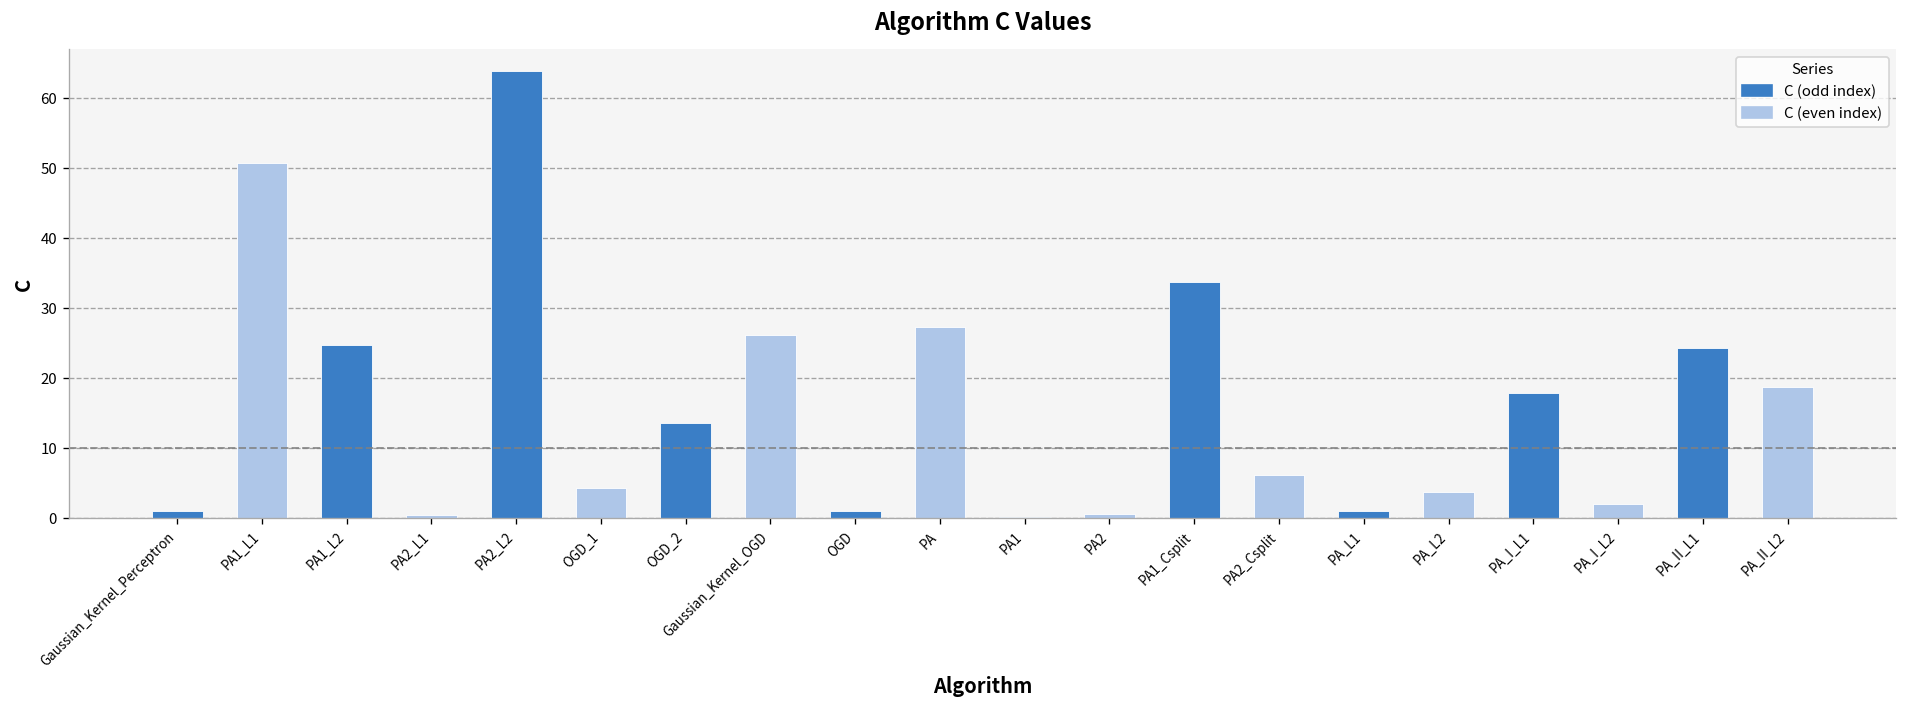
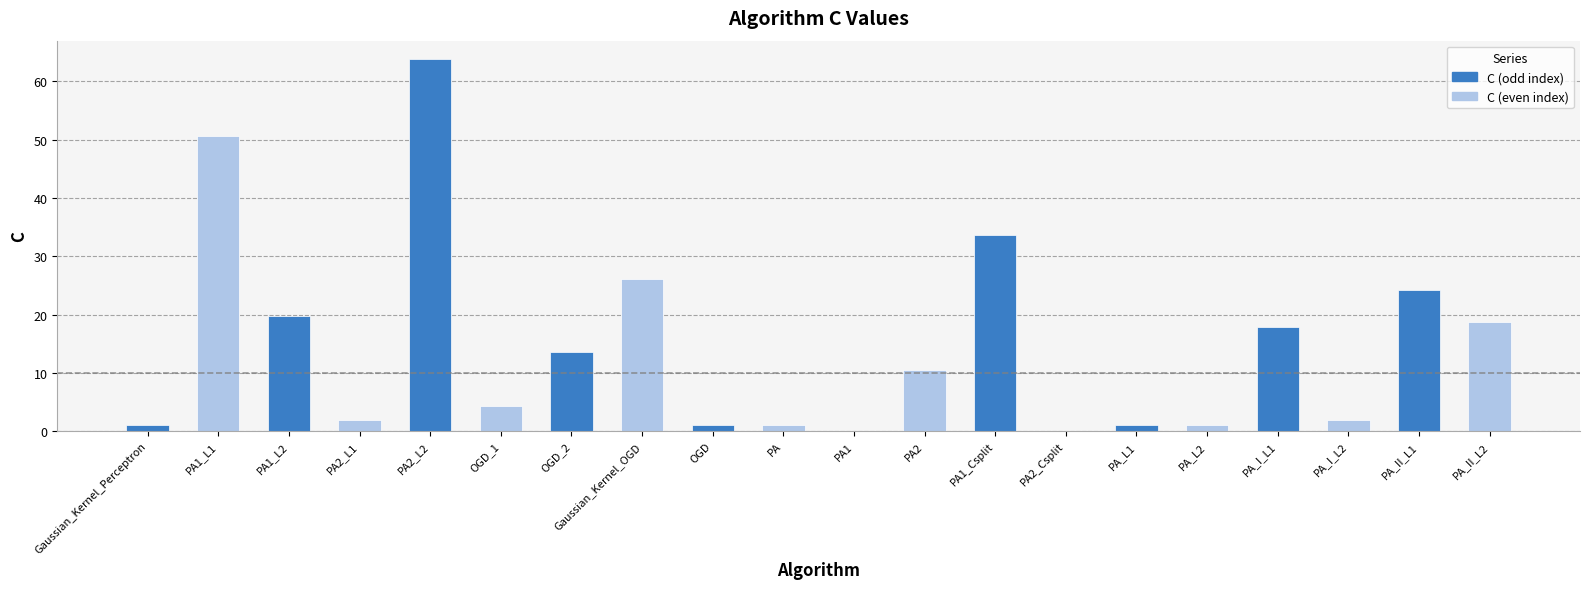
PA1_L2: 25 -> 20
PA2_L1: 0 -> 2
PA: 27 -> 1
PA2: 1 -> 11
PA2_Csplit: 6 -> 0
PA_L2: 4 -> 1
